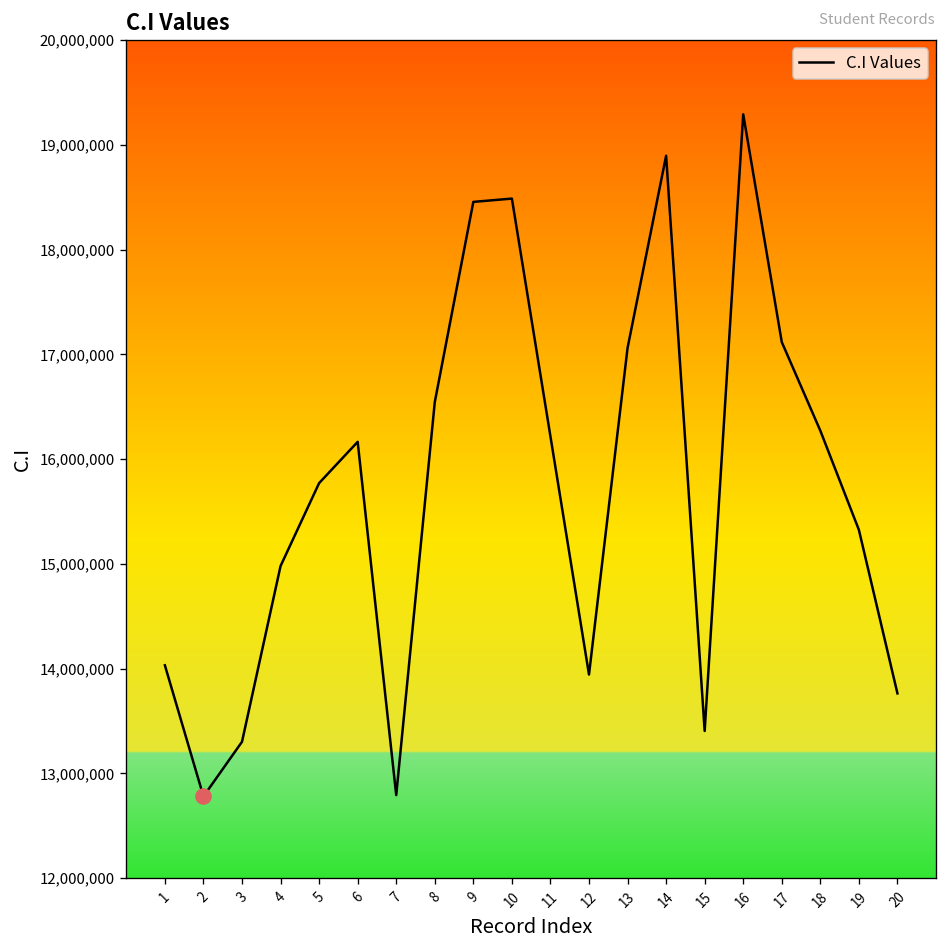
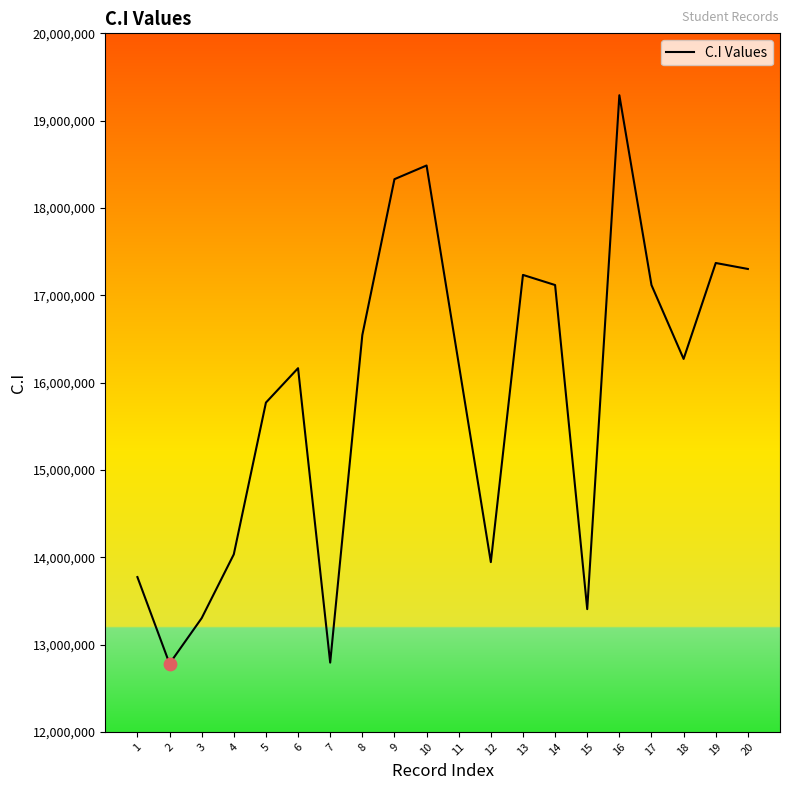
C.I Values, 1: 14,000,000 -> 13,800,000
C.I Values, 4: 15,000,000 -> 14,000,000
C.I Values, 9: 18,500,000 -> 18,300,000
C.I Values, 13: 17,100,000 -> 17,200,000
C.I Values, 14: 18,900,000 -> 17,100,000
C.I Values, 19: 15,300,000 -> 17,400,000
C.I Values, 20: 13,800,000 -> 17,300,000
